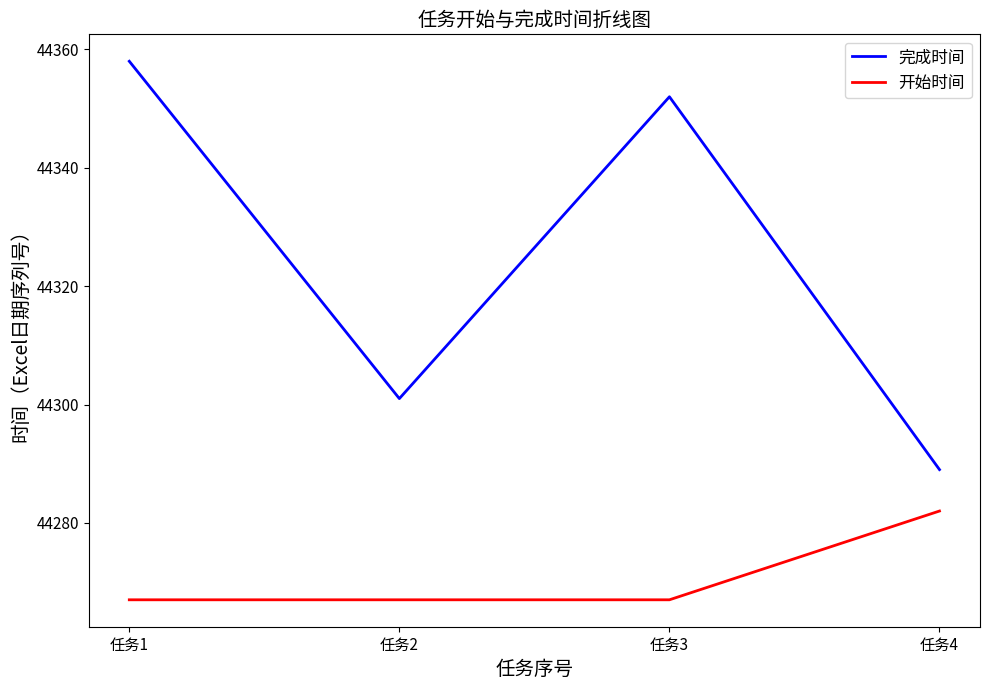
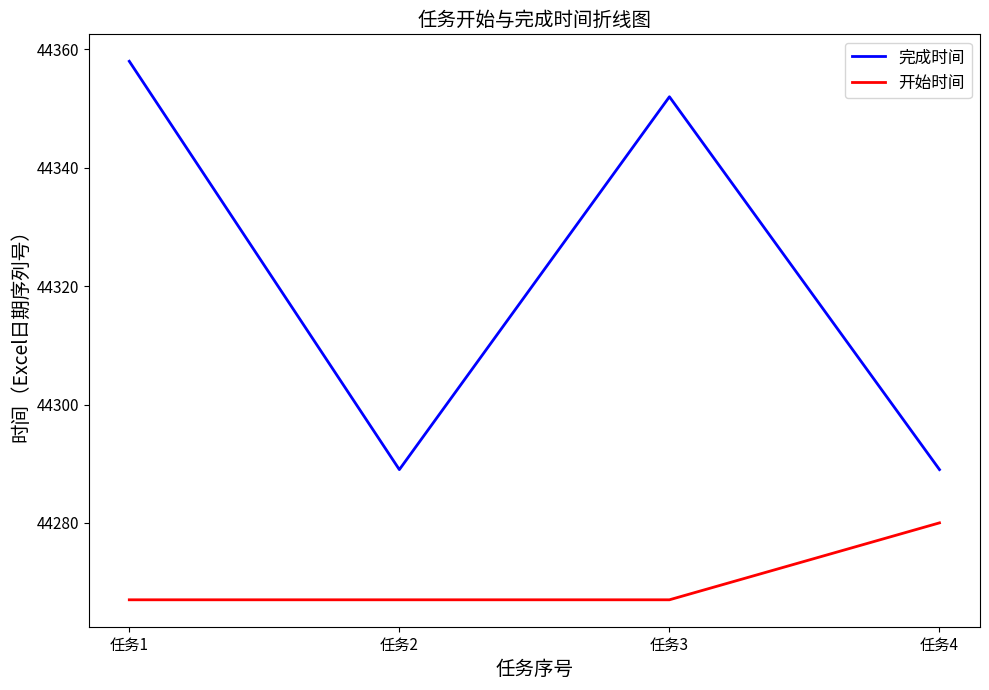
完成时间, 任务2: 44301 -> 44289
开始时间, 任务4: 44282 -> 44280
